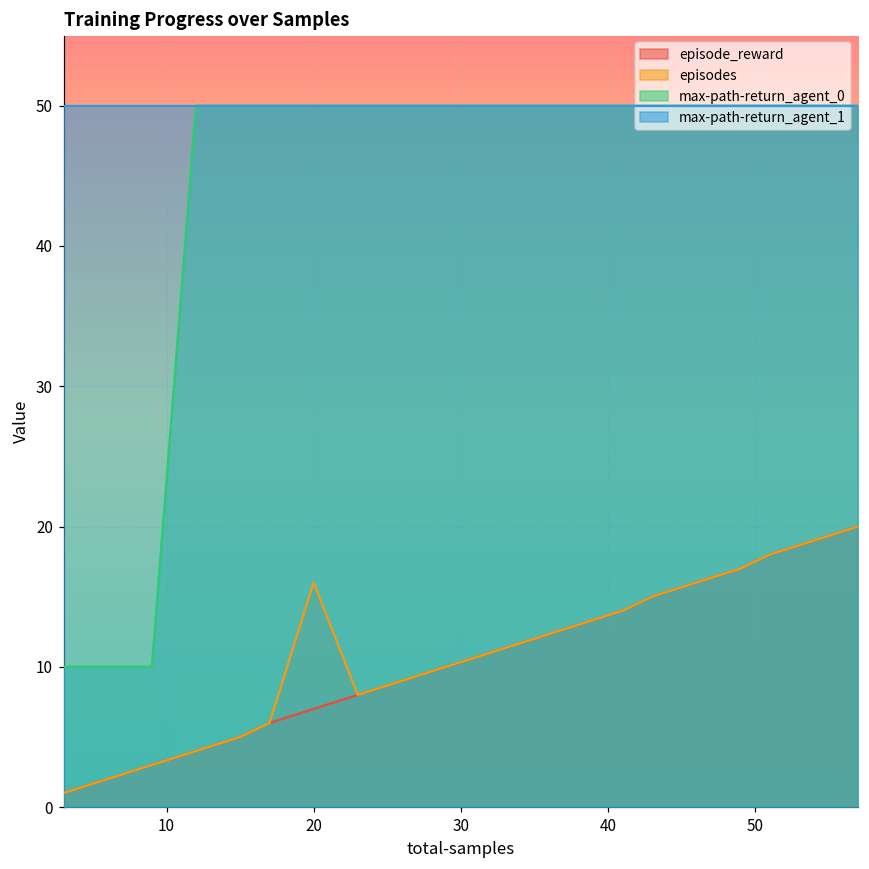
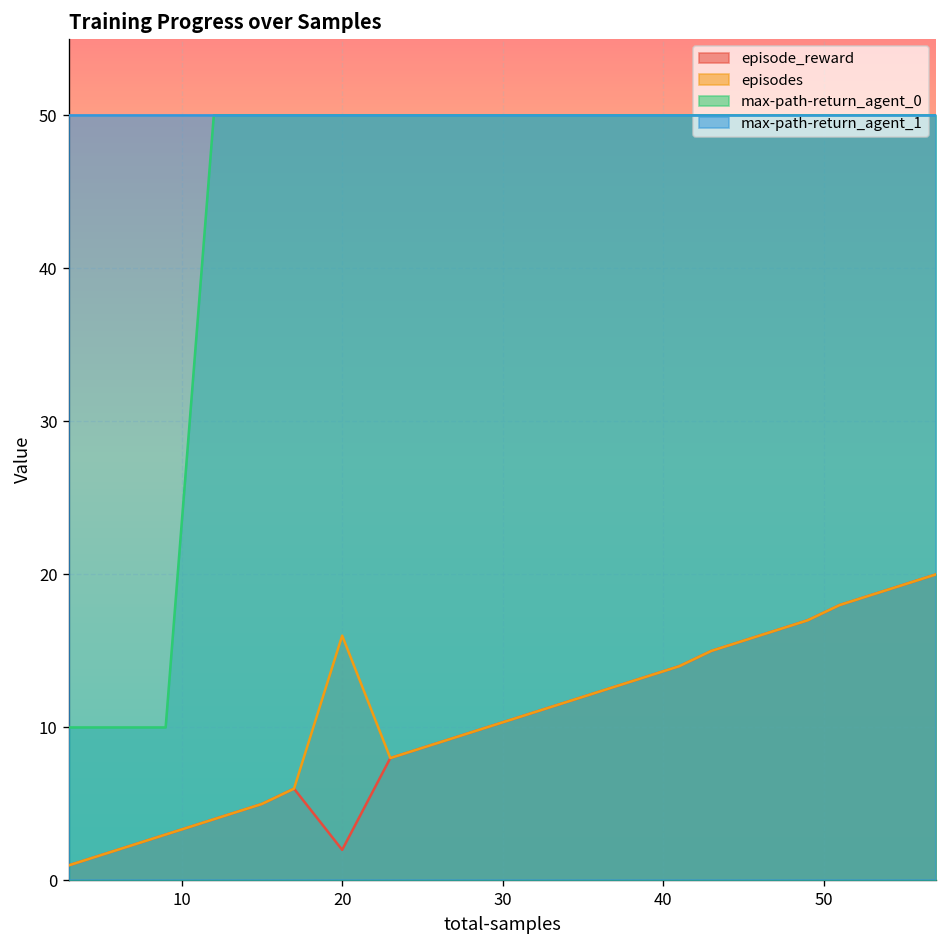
episode_reward, 20: 7 -> 2
